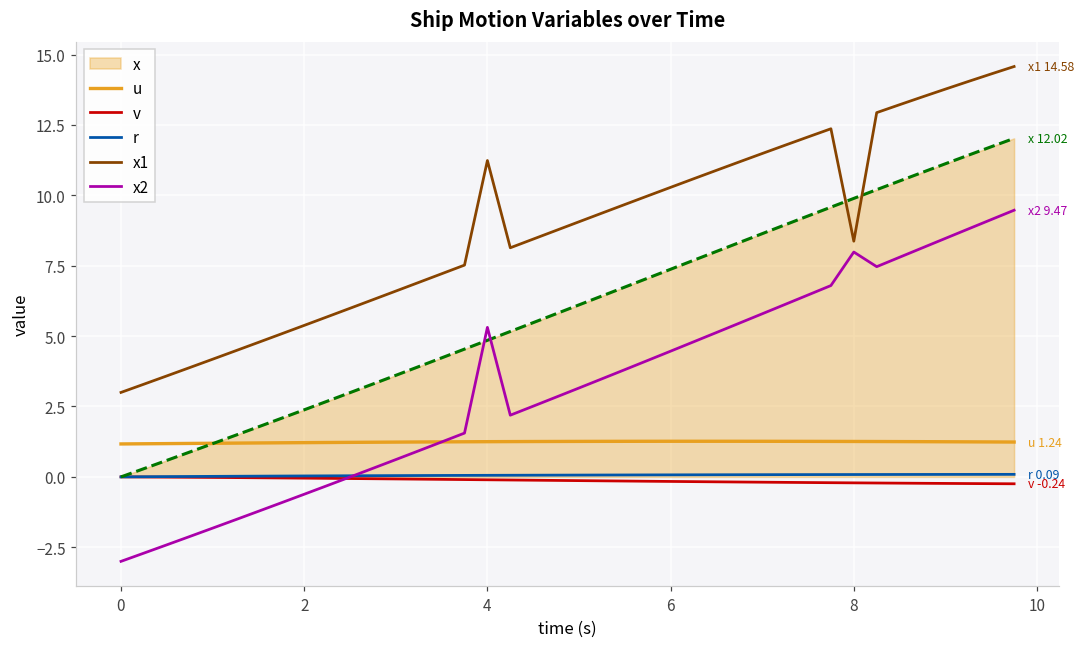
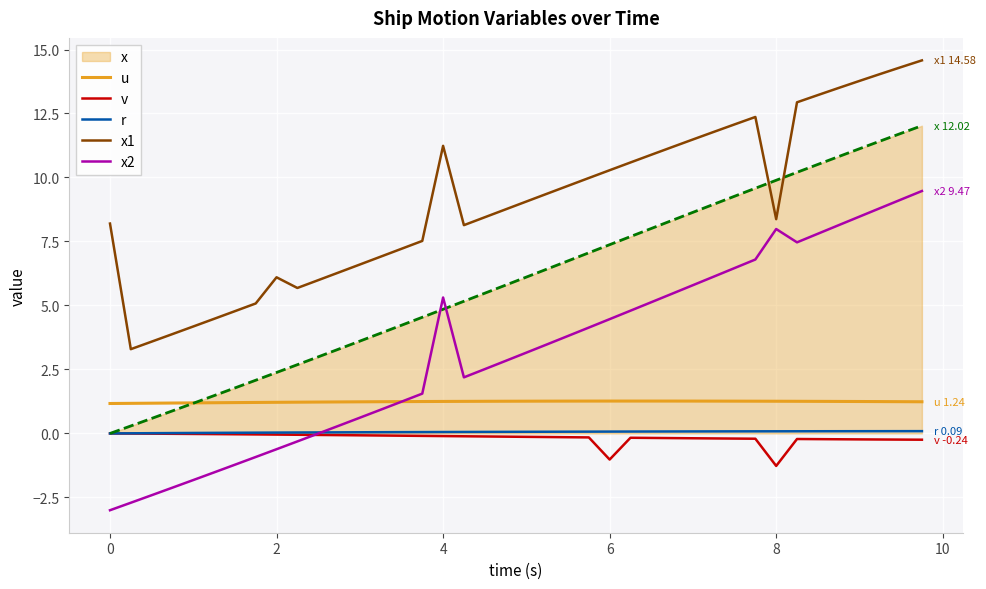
x1, 0: 3.0 -> 8.2
x1, 2: 5.4 -> 6.1
v, 6: -0.2 -> -1.0
v, 8: -0.2 -> -1.3
